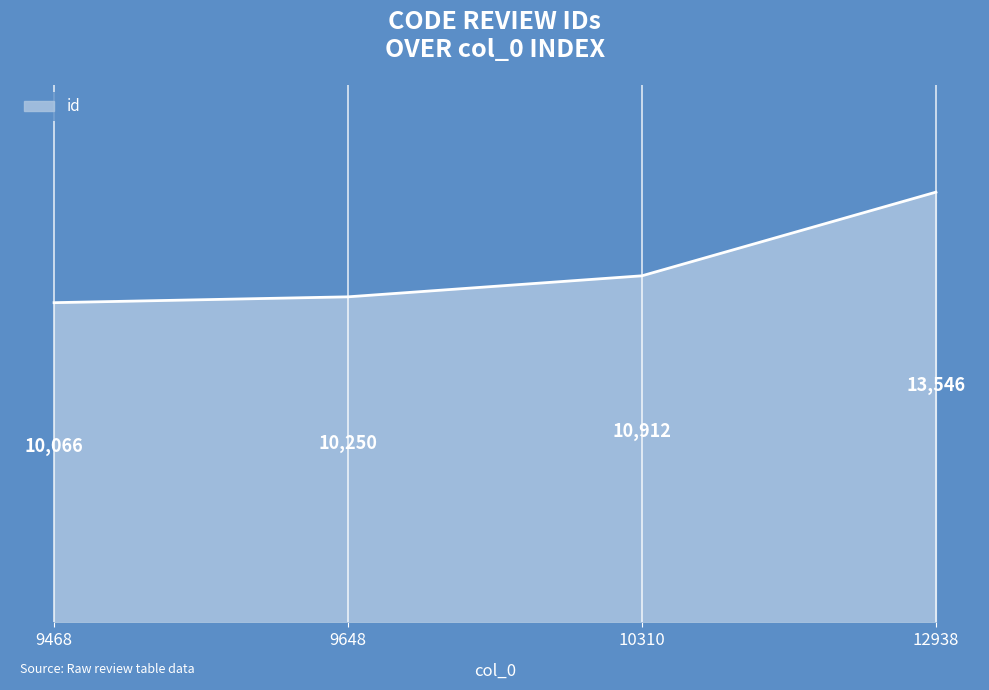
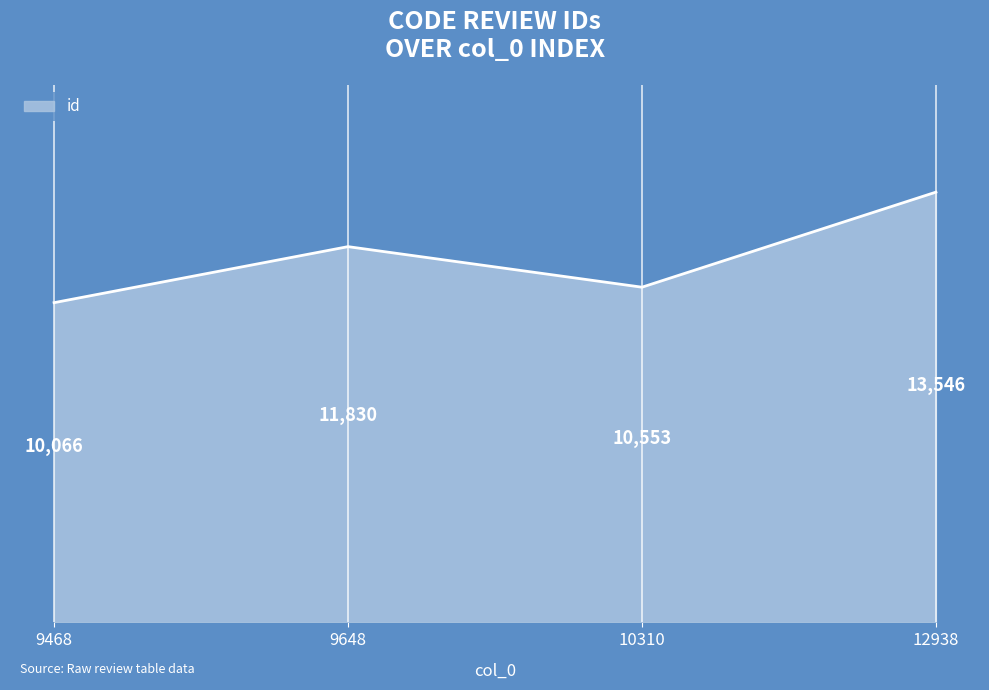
9648: 10,250 -> 11,830
10310: 10,912 -> 10,553
